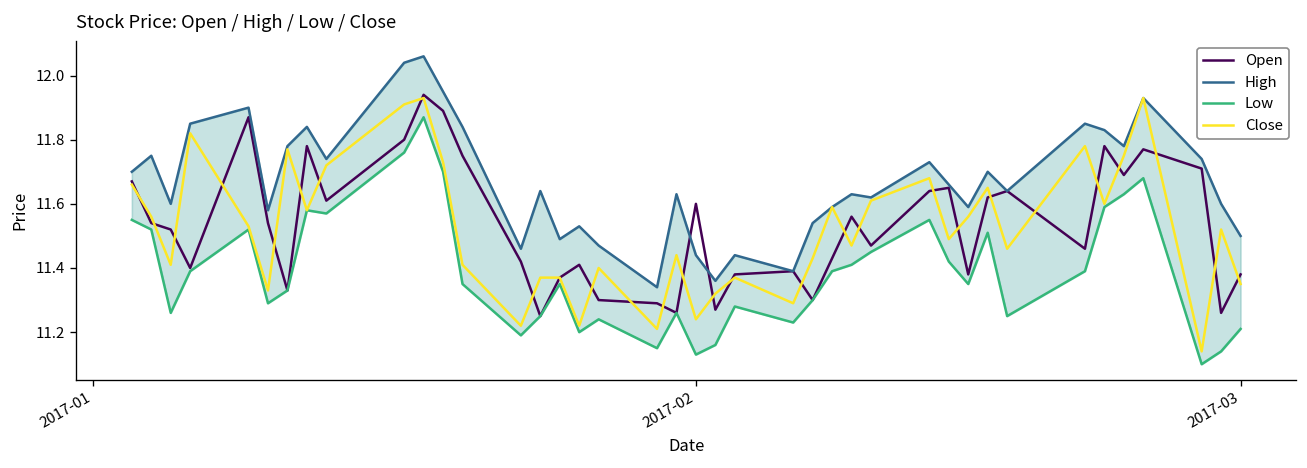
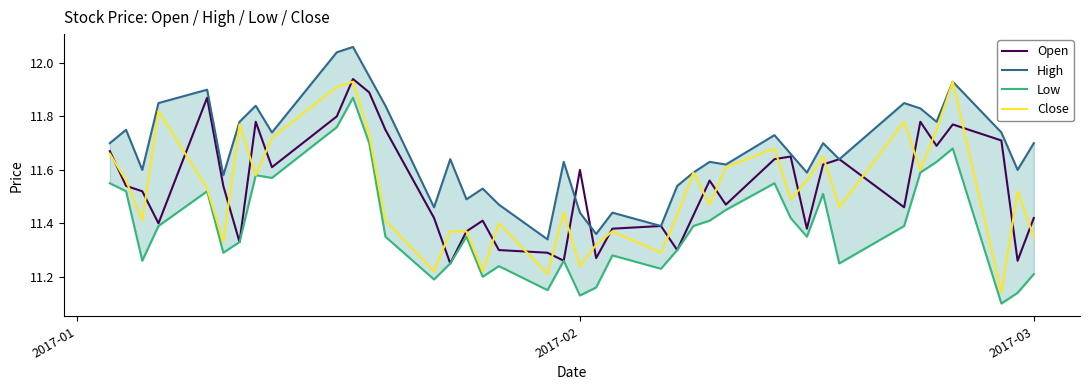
Open, 2017-03: 11.38 -> 11.42
High, 2017-03: 11.5 -> 11.7
